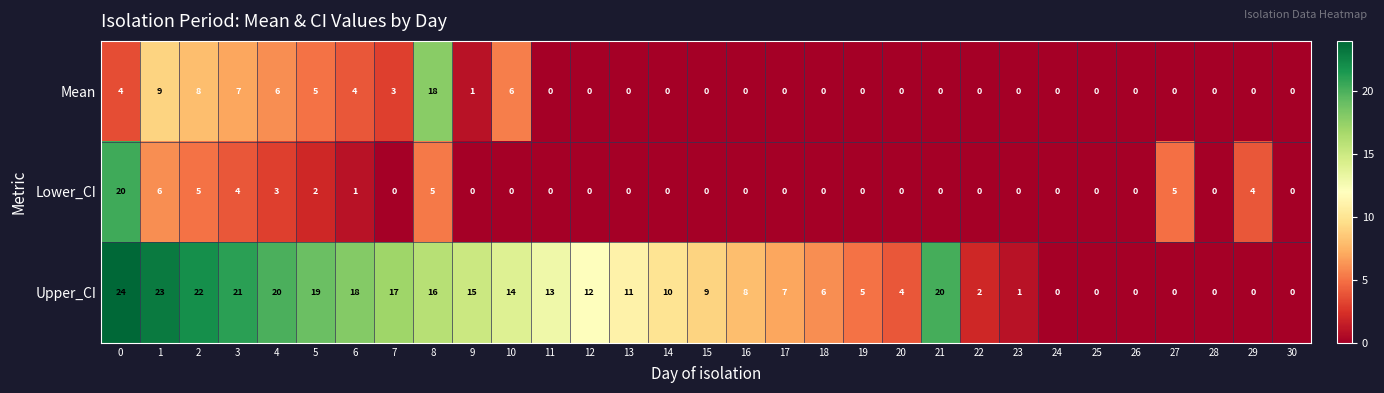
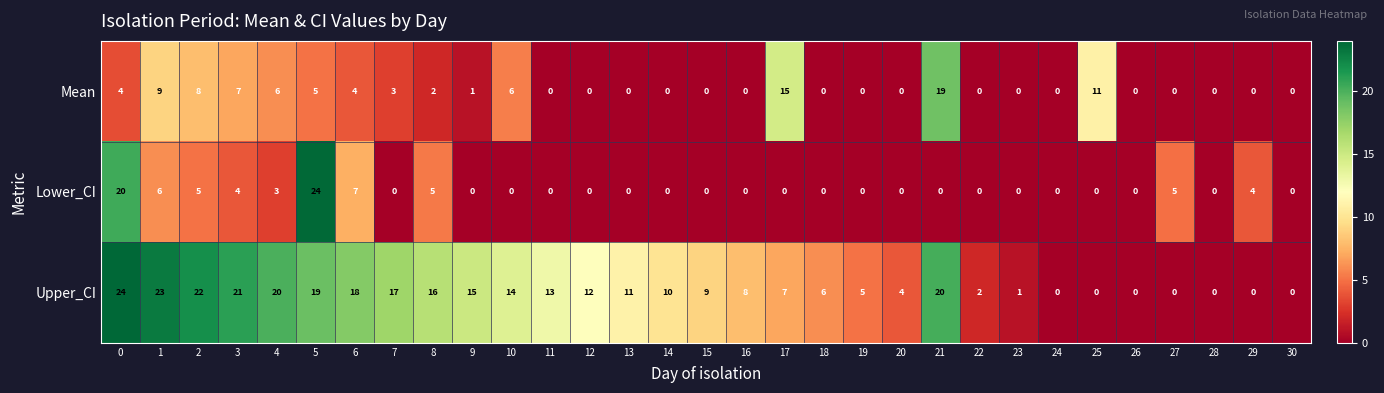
Mean, 8: 18 -> 2
Mean, 17: 0 -> 15
Mean, 21: 0 -> 19
Mean, 25: 0 -> 11
Lower_CI, 5: 2 -> 24
Lower_CI, 6: 1 -> 7
